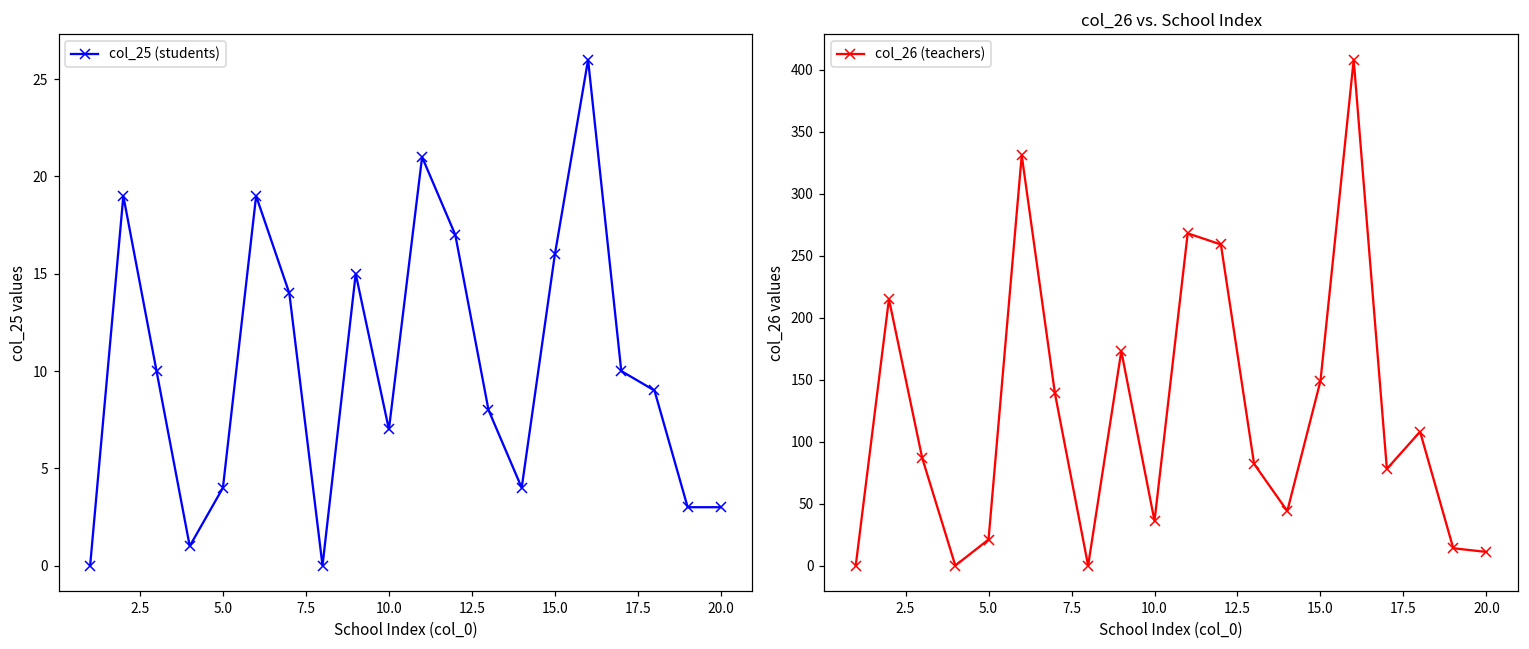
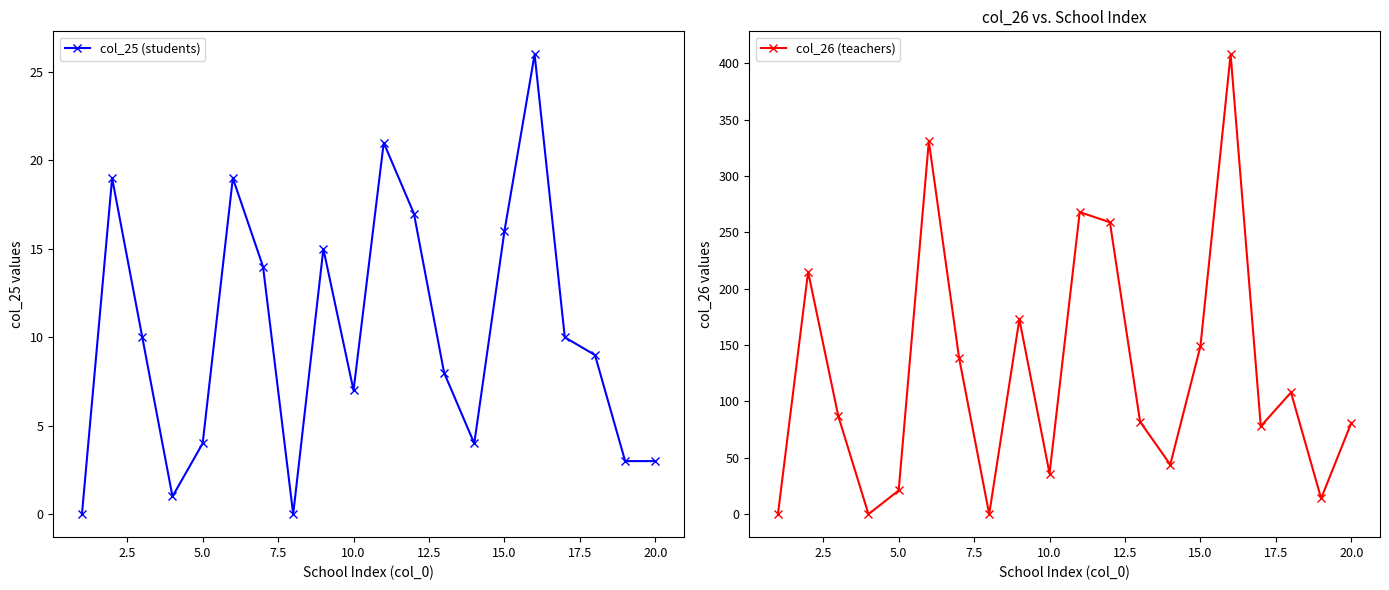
col_26 vs. School Index, 20.0: 11 -> 81
